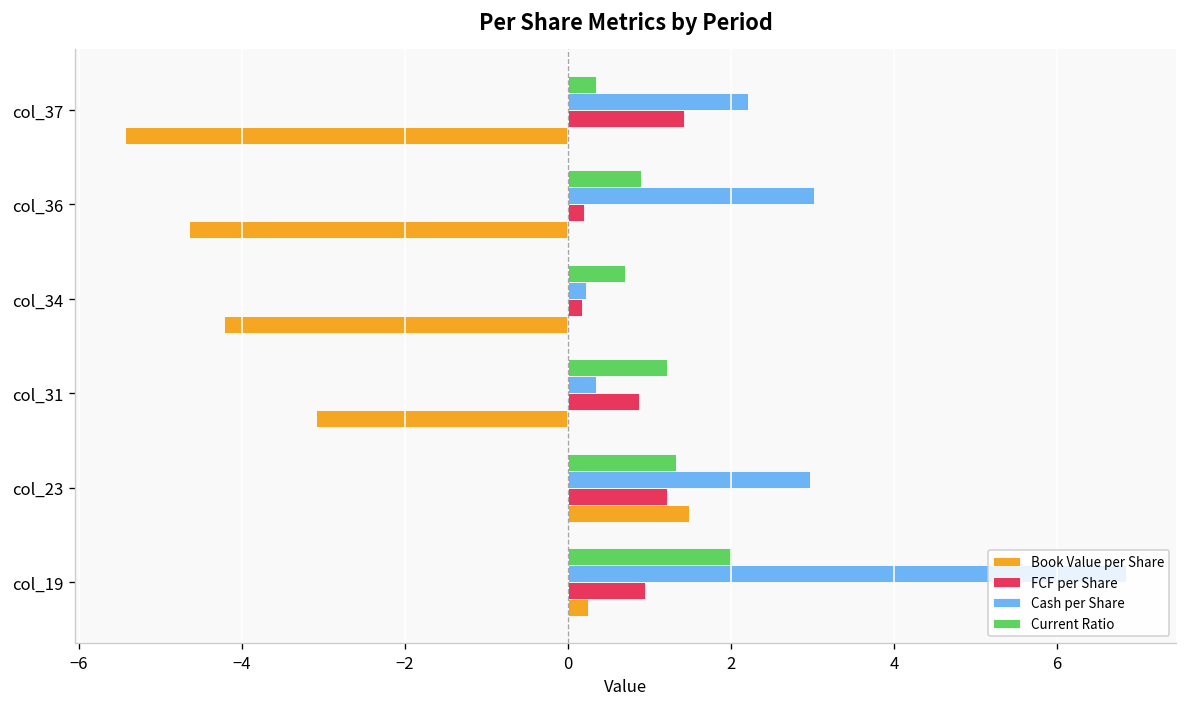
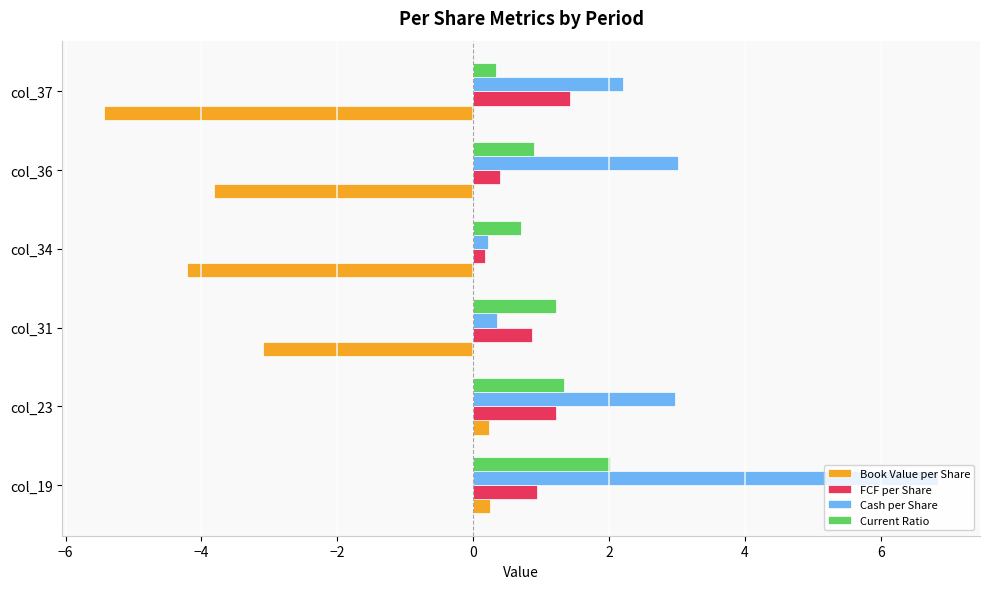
FCF per Share, col_36: 0.2 -> 0.4
Book Value per Share, col_36: -4.7 -> -3.8
Book Value per Share, col_23: 1.5 -> 0.2
